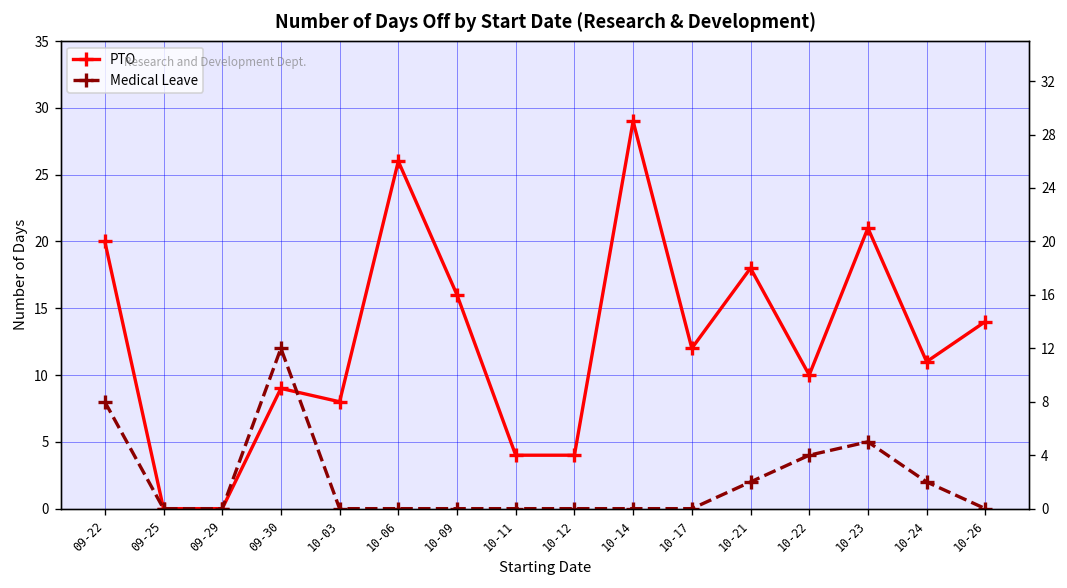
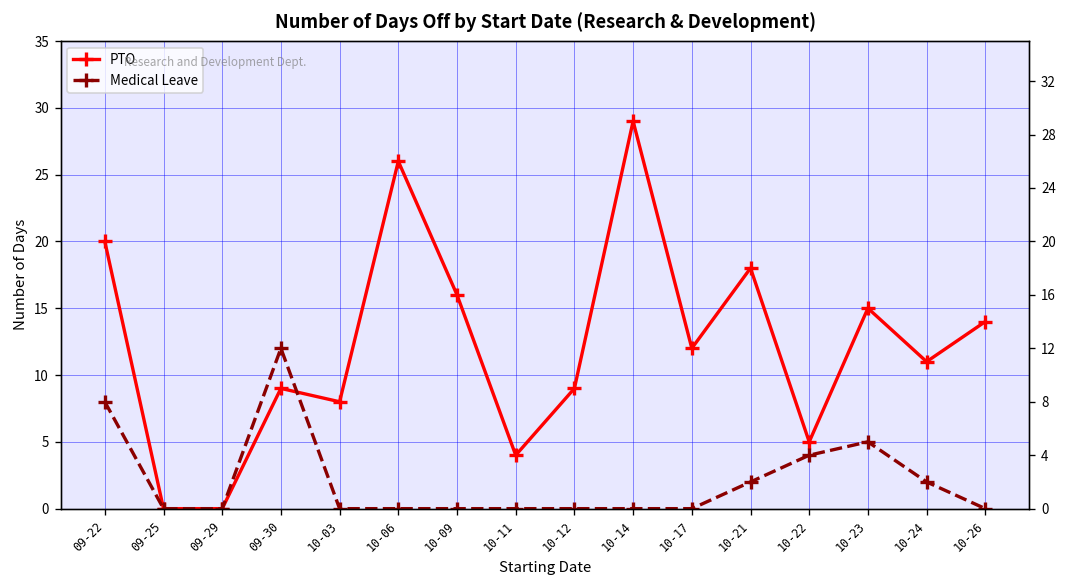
PTO, 10-12: 4 -> 9
PTO, 10-22: 10 -> 5
PTO, 10-23: 21 -> 15
